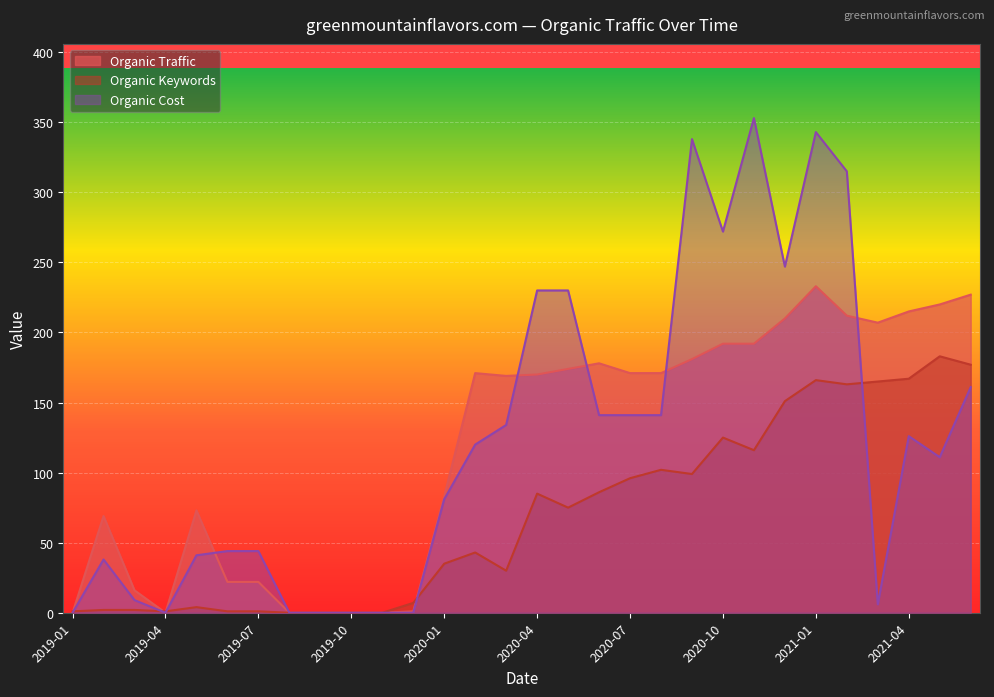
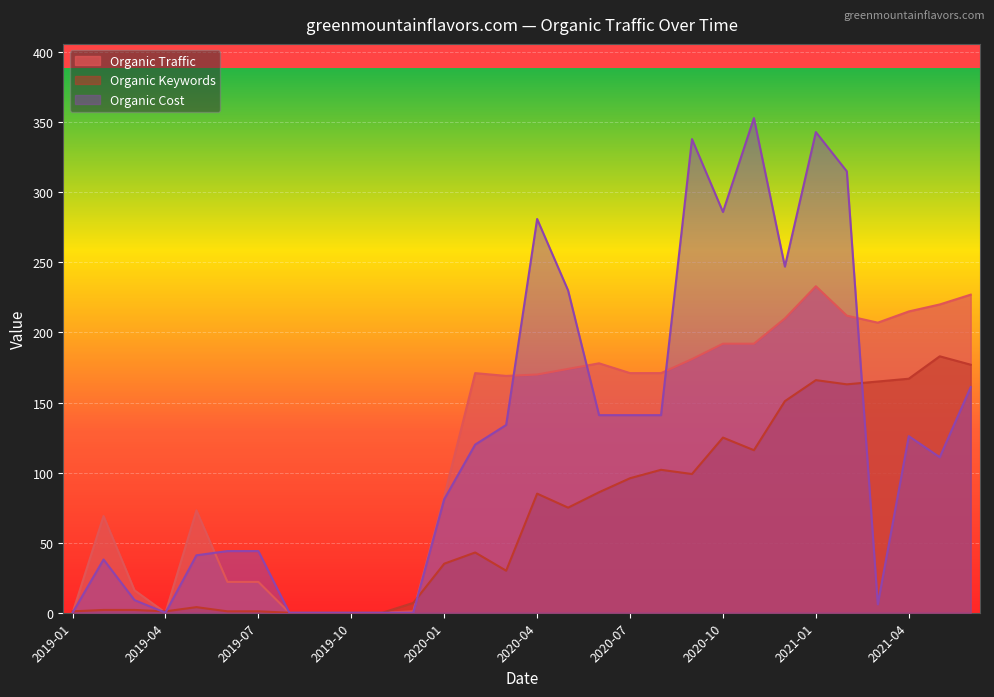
Organic Cost, 2020-04: 230 -> 281
Organic Cost, 2020-10: 272 -> 286
